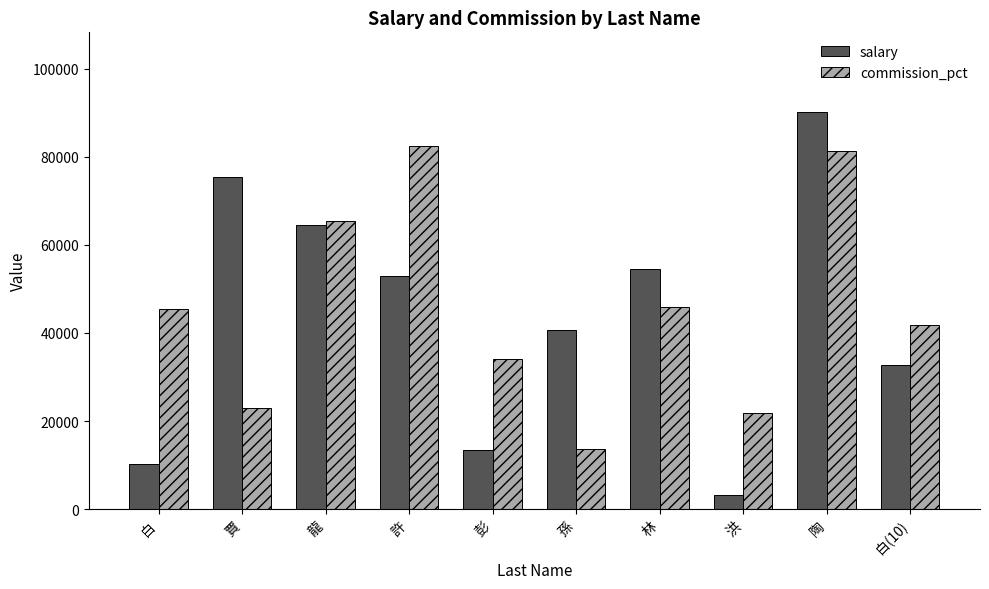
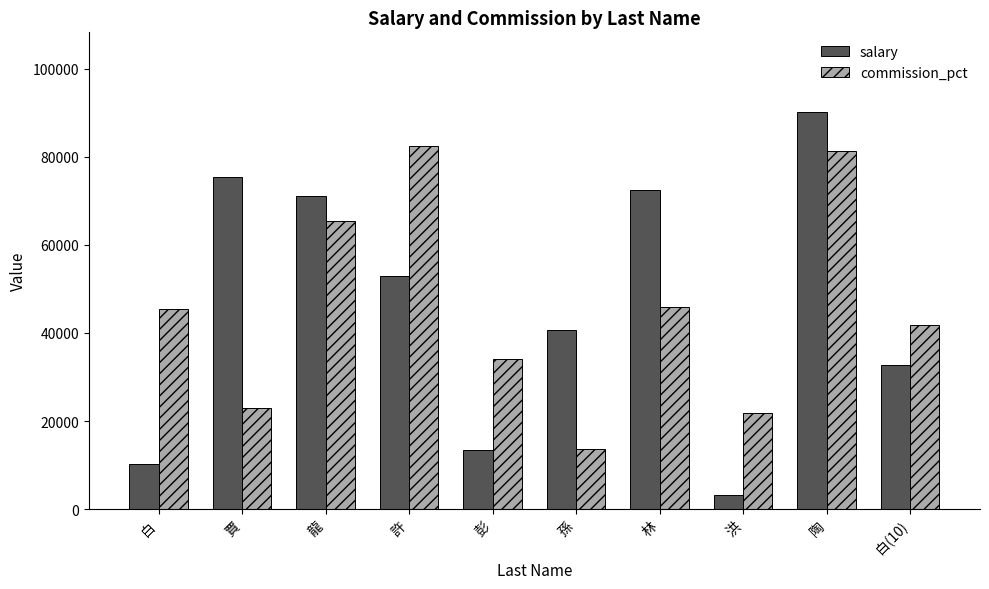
salary, 龍: 65000 -> 71000
salary, 林: 55000 -> 72000
